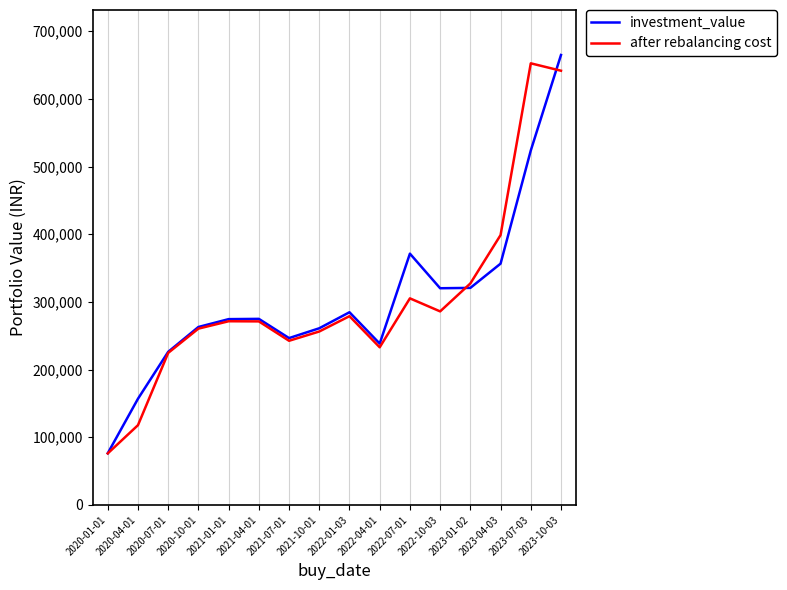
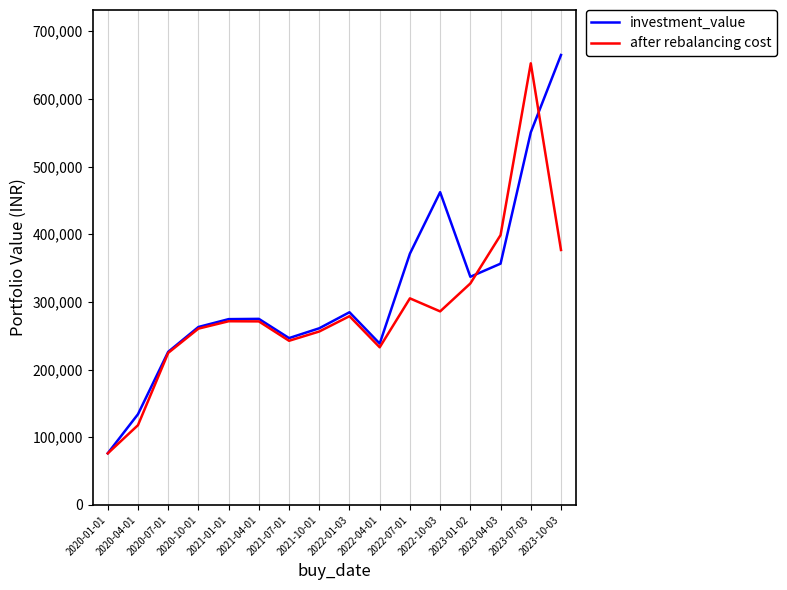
investment_value, 2020-04-01: 160,000 -> 130,000
investment_value, 2022-10-03: 320,000 -> 460,000
investment_value, 2023-01-02: 320,000 -> 340,000
investment_value, 2023-07-03: 520,000 -> 550,000
after rebalancing cost, 2023-10-03: 640,000 -> 380,000
